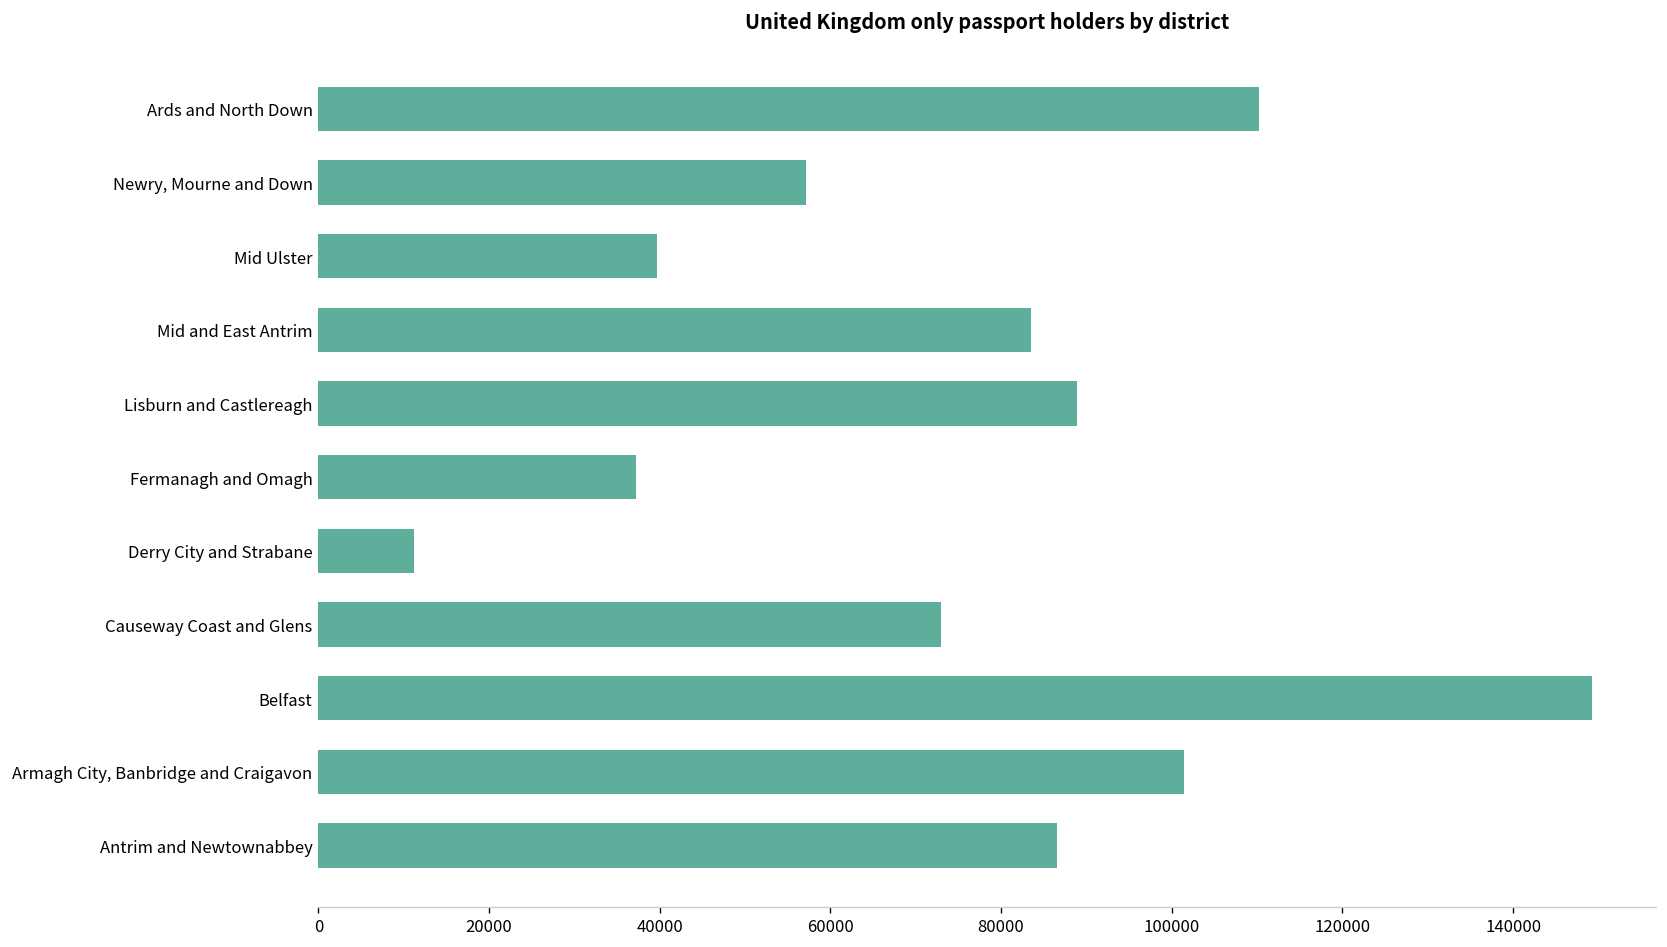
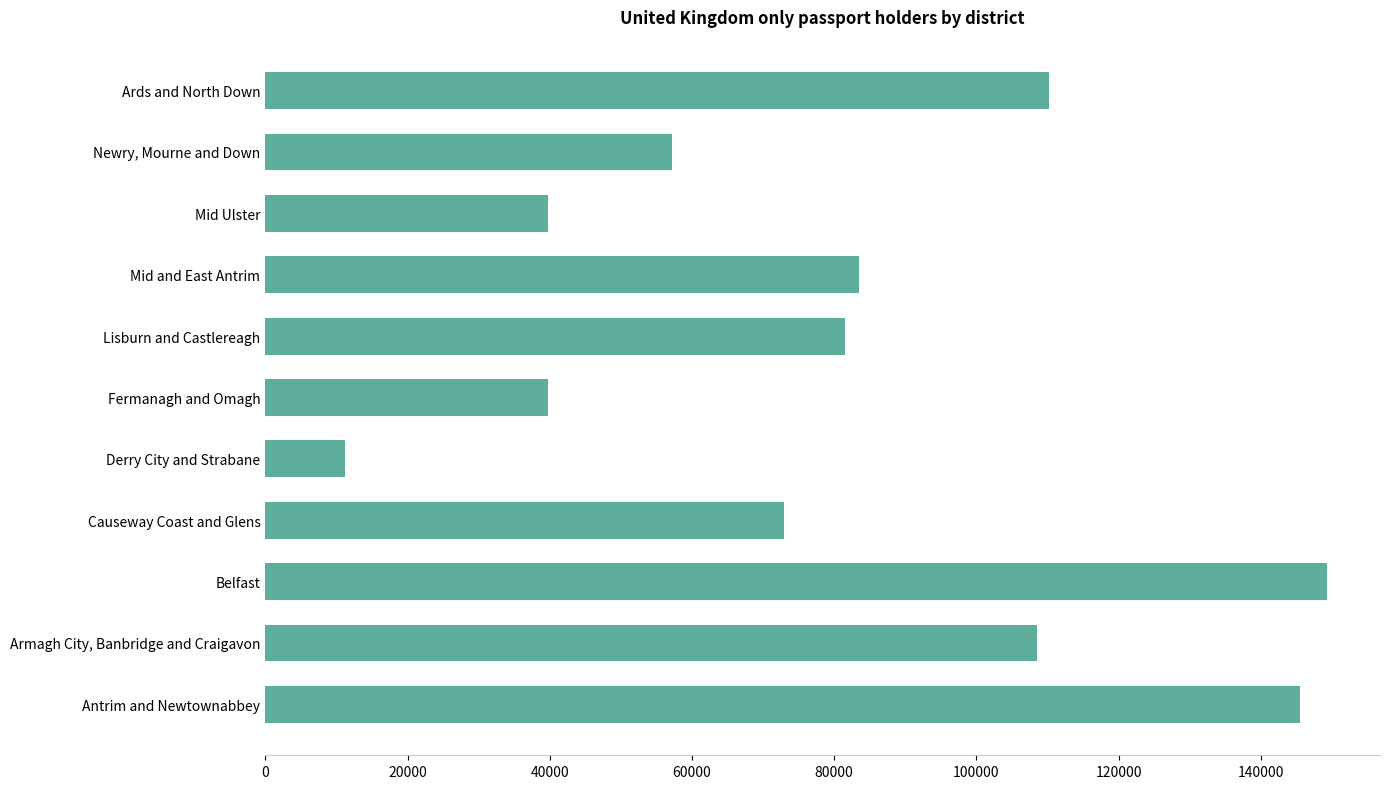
Lisburn and Castlereagh: 89000 -> 81000
Fermanagh and Omagh: 37000 -> 40000
Armagh City, Banbridge and Craigavon: 101000 -> 109000
Antrim and Newtownabbey: 87000 -> 146000
